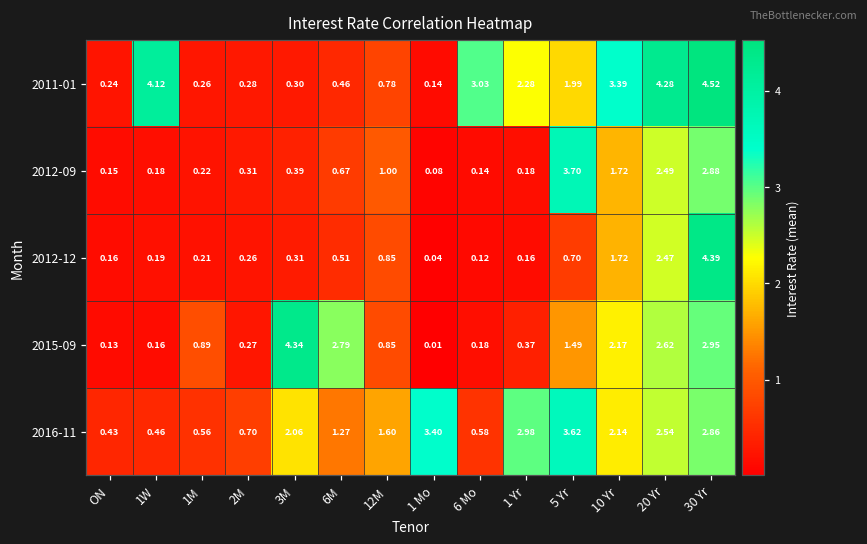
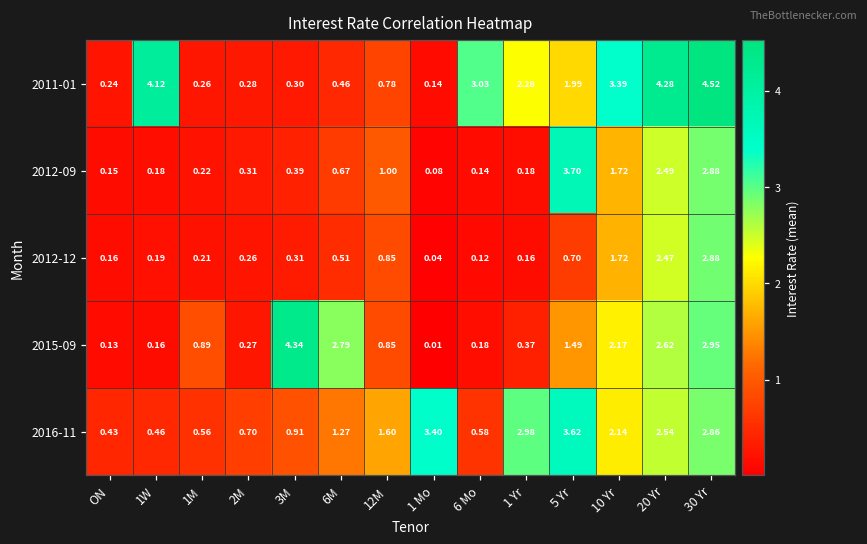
2012-12, 30 Yr: 4.39 -> 2.88
2016-11, 3M: 2.06 -> 0.91
